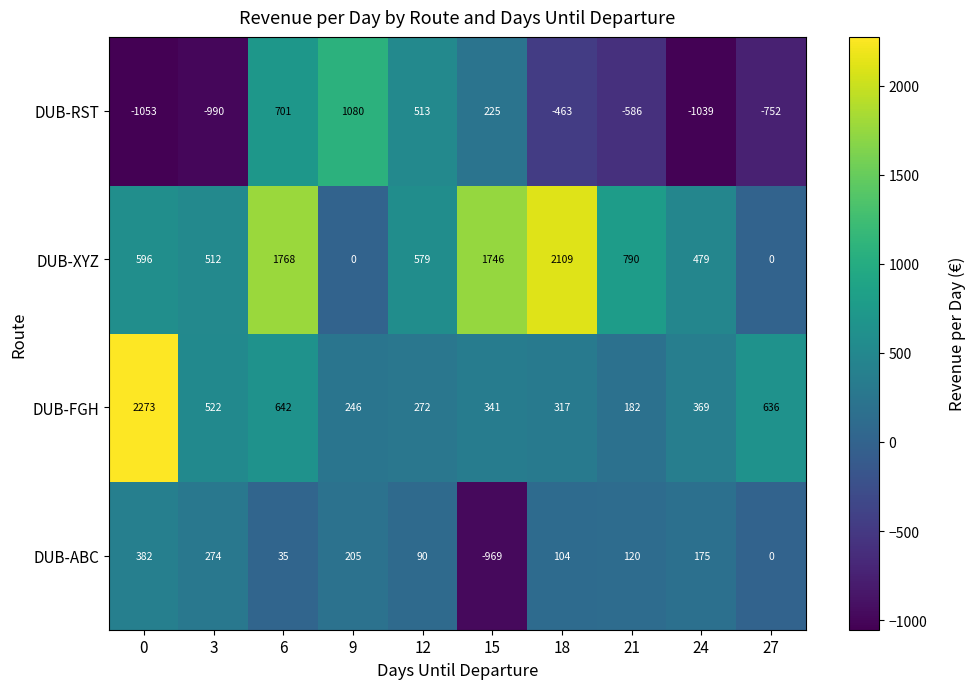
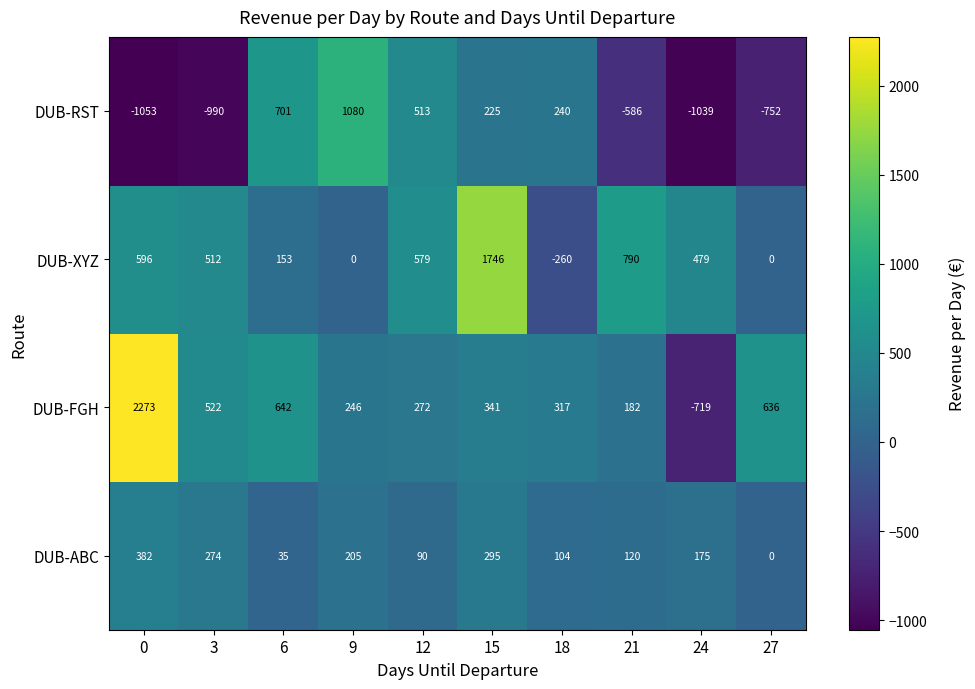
DUB-RST, 18: -463 -> 240
DUB-XYZ, 6: 1768 -> 153
DUB-XYZ, 18: 2109 -> -260
DUB-FGH, 24: 369 -> -719
DUB-ABC, 15: -969 -> 295
